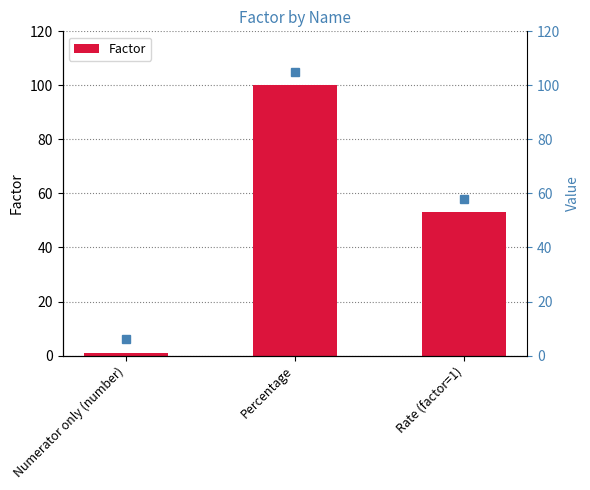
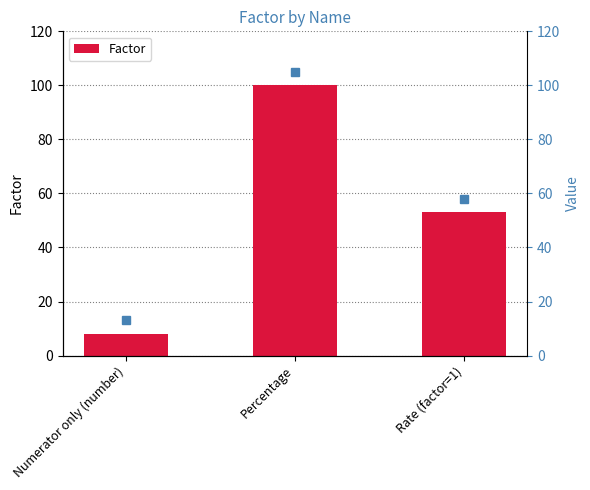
Factor, Numerator only (number): 1 -> 8
